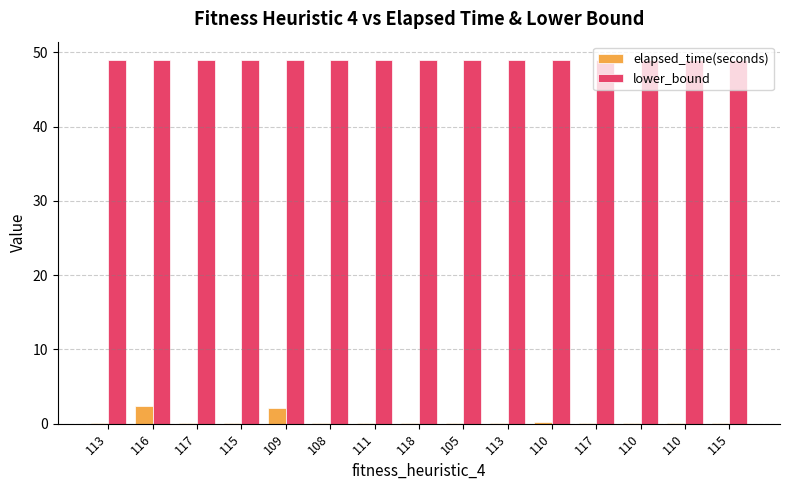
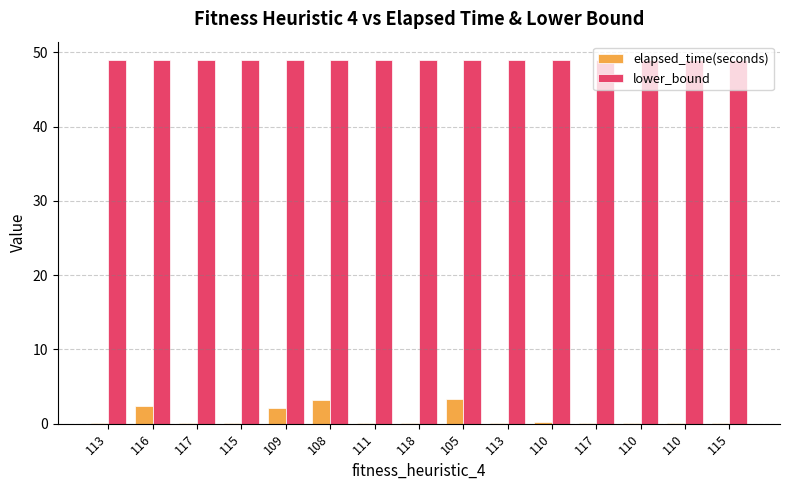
elapsed_time(seconds), 108: 0 -> 3
elapsed_time(seconds), 105: 0 -> 3
